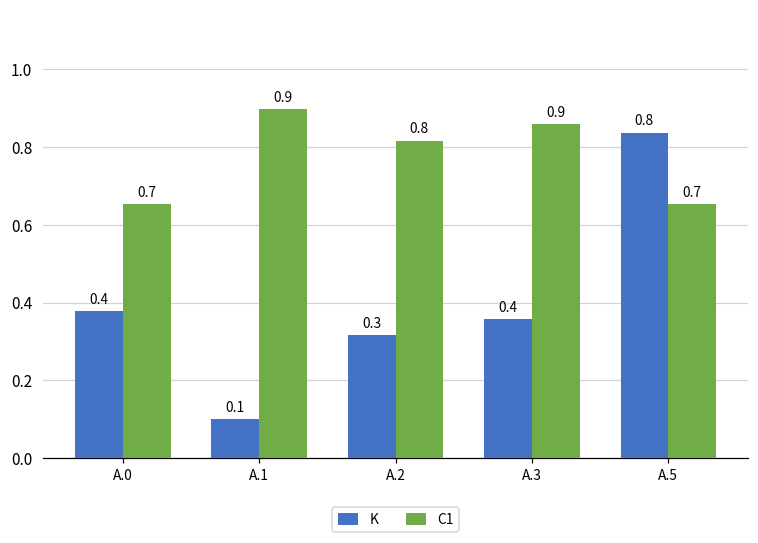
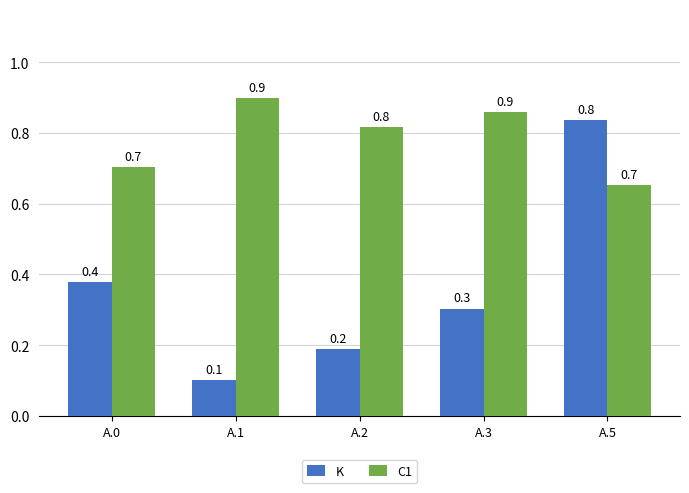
C1, A.0: 0.65 -> 0.70
K, A.2: 0.3 -> 0.2
K, A.3: 0.4 -> 0.3
